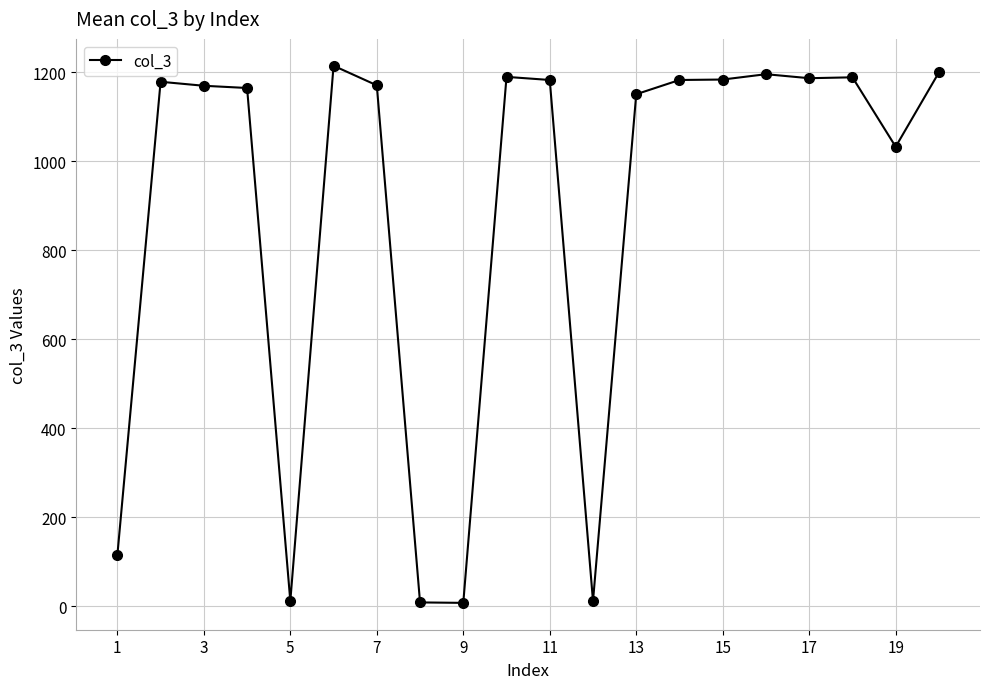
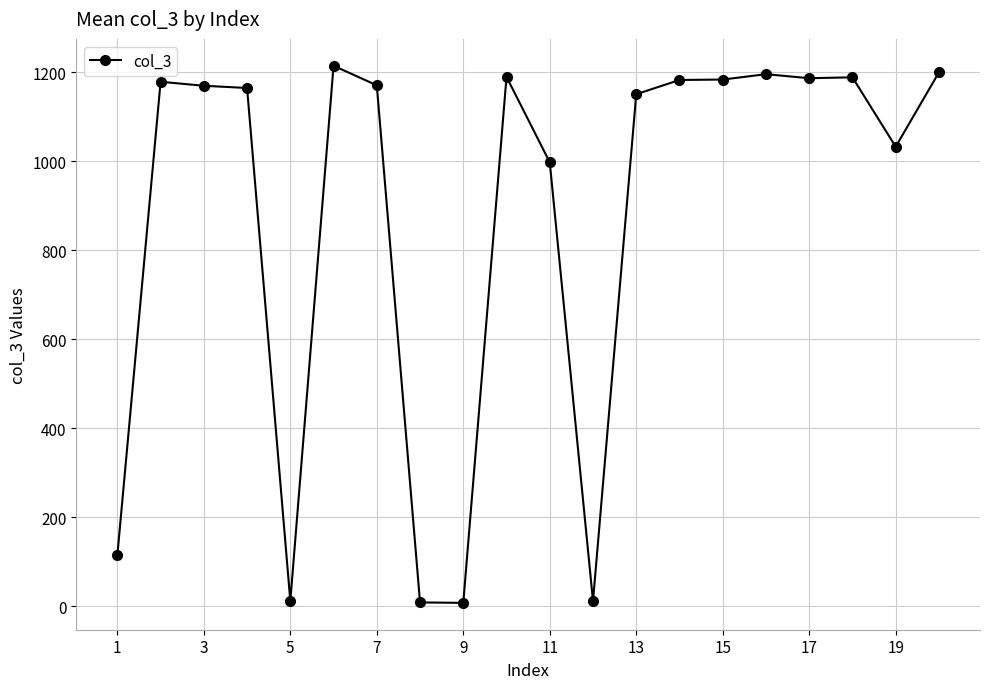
11: 1180 -> 1000
